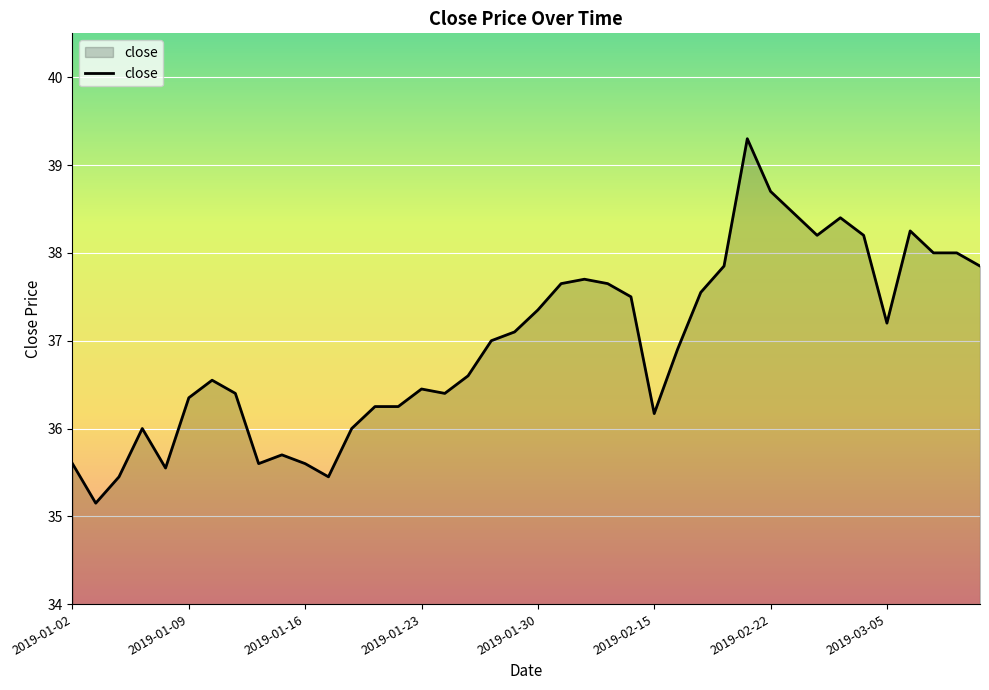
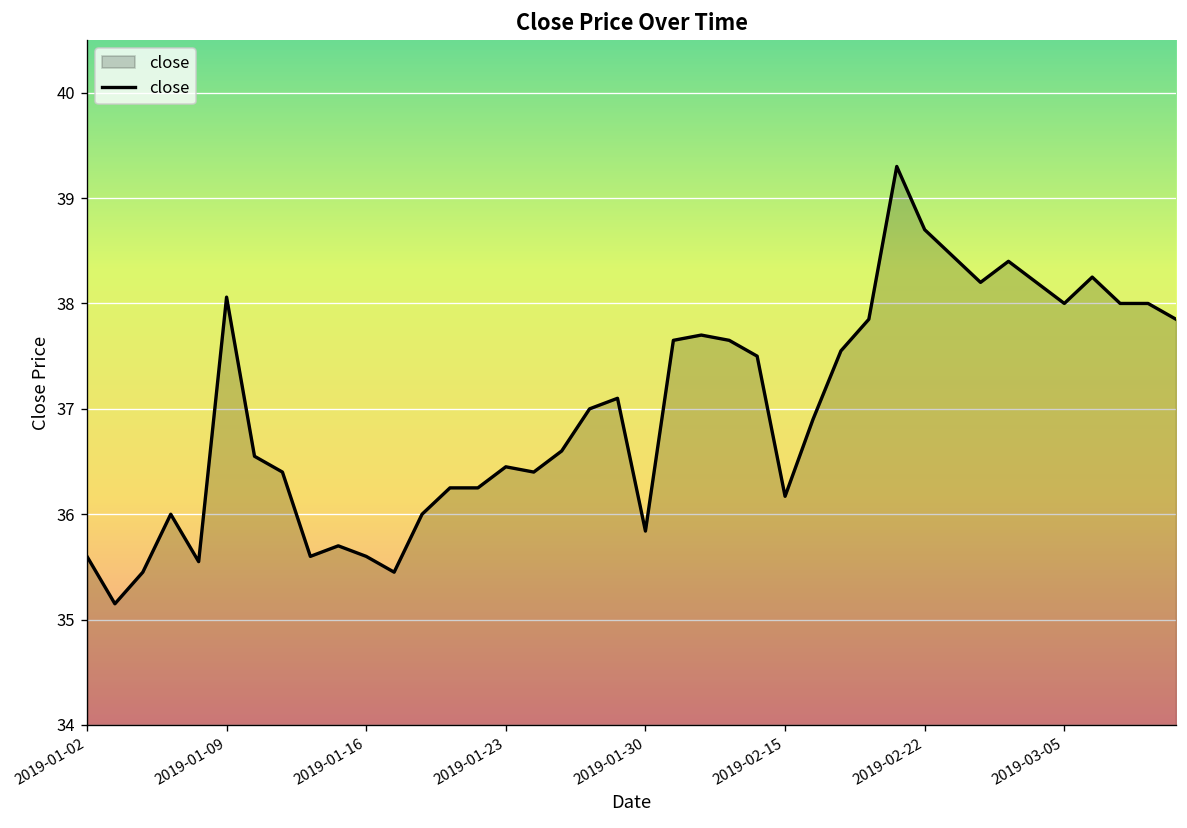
2019-01-09: 36.4 -> 38.1
2019-01-30: 37.4 -> 35.8
2019-03-05: 37.2 -> 38.0
